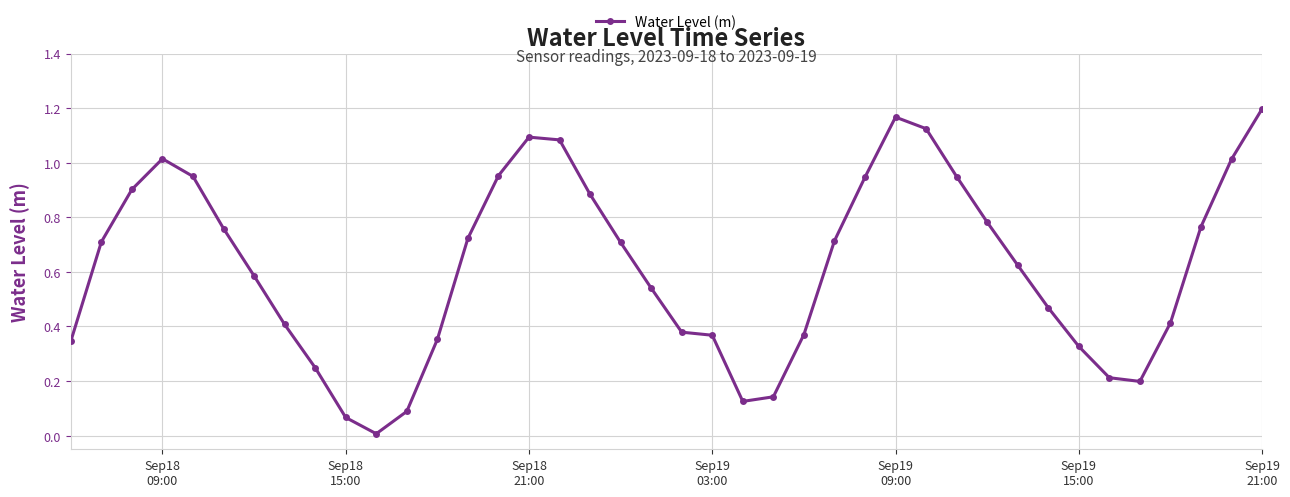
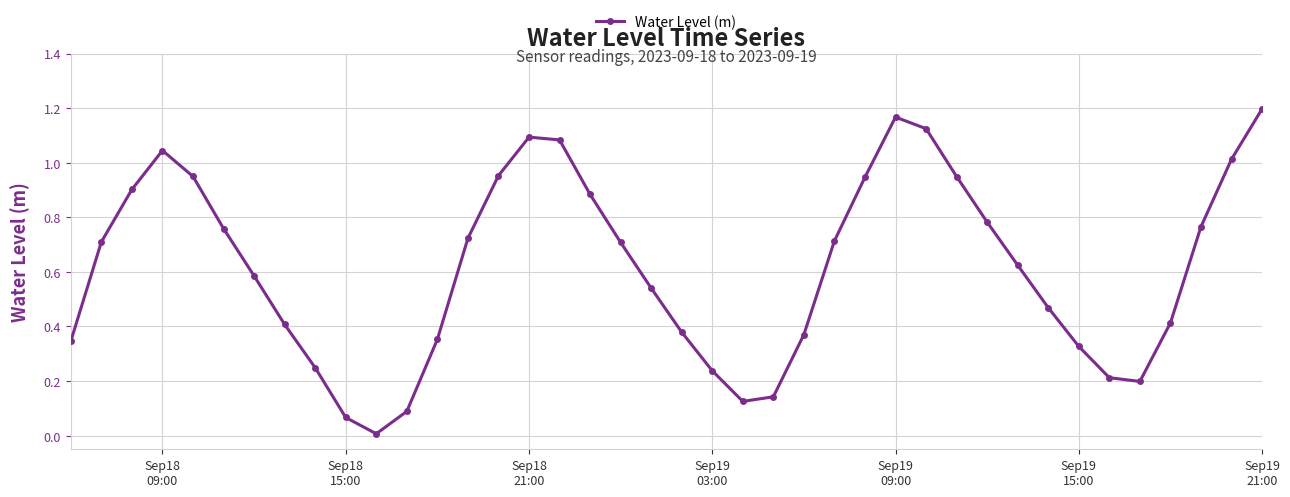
Sep18 09:00: 1.01 -> 1.04
Sep19 03:00: 0.37 -> 0.24
